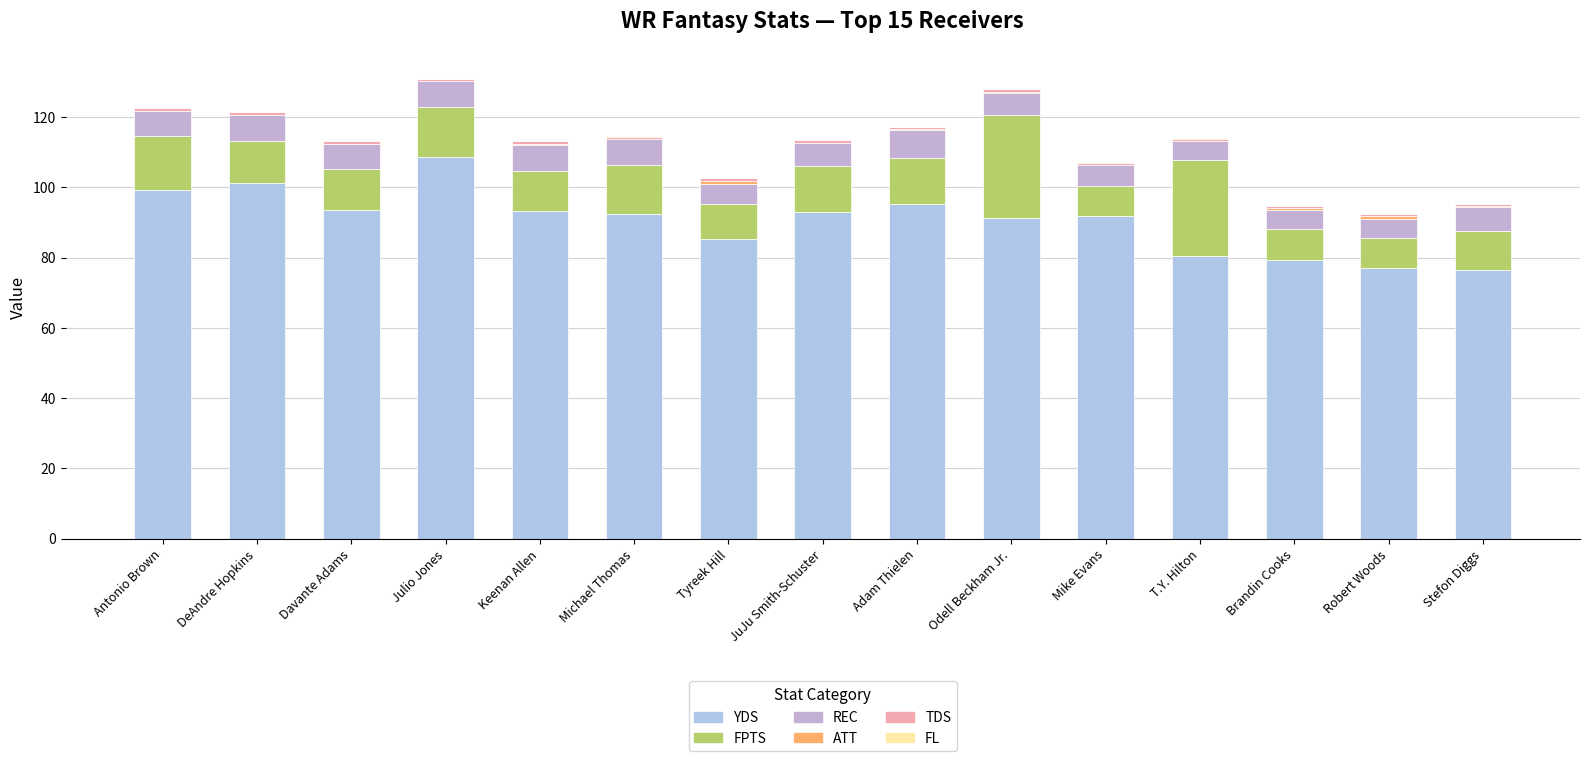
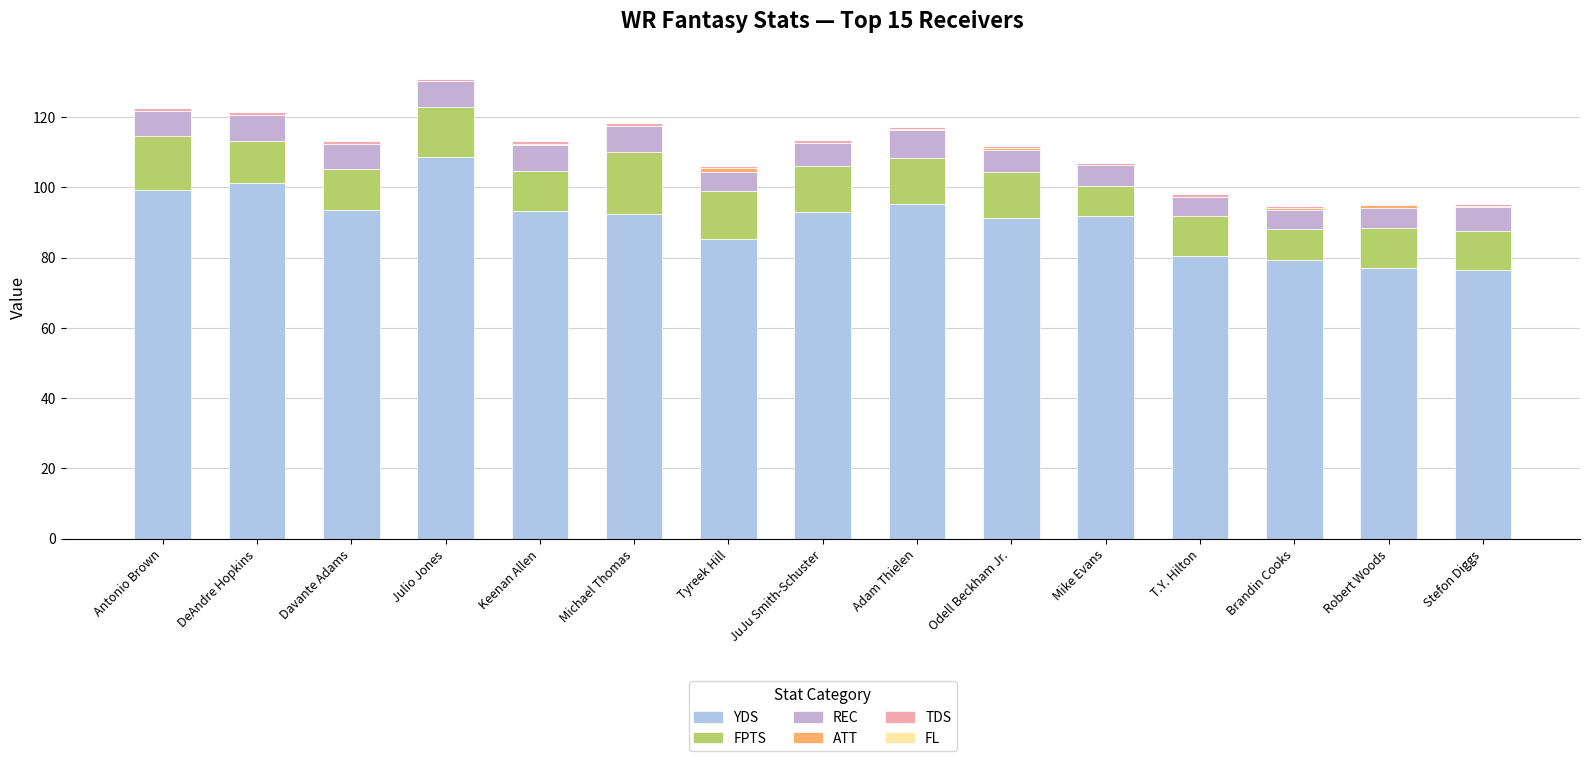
FPTS, Michael Thomas: 14 -> 18
FPTS, Tyreek Hill: 10 -> 14
FPTS, Odell Beckham Jr.: 29 -> 13
FPTS, T.Y. Hilton: 27 -> 12
FPTS, Robert Woods: 8 -> 11
